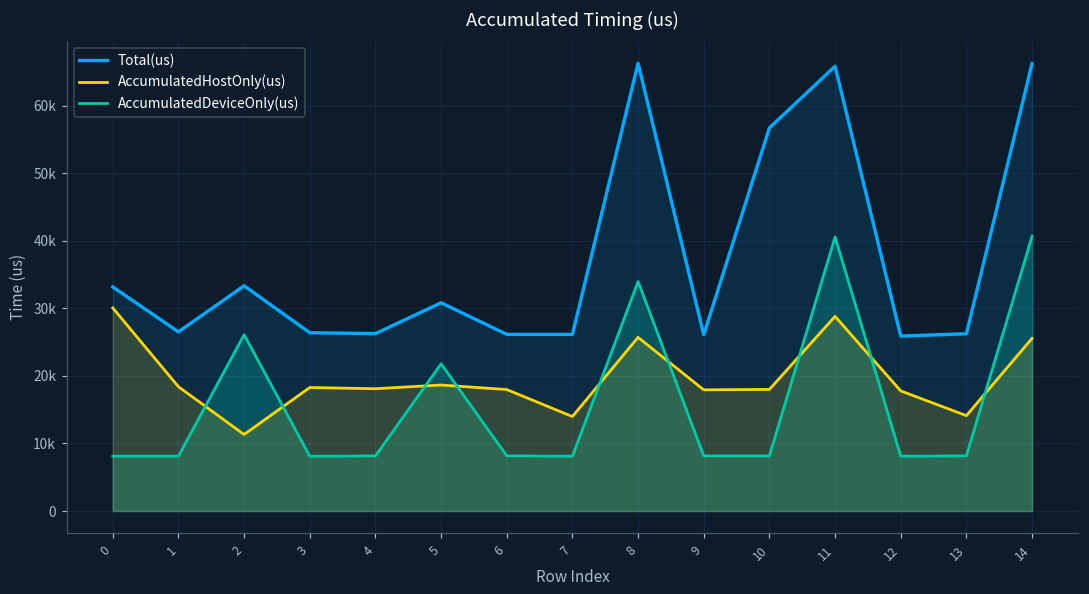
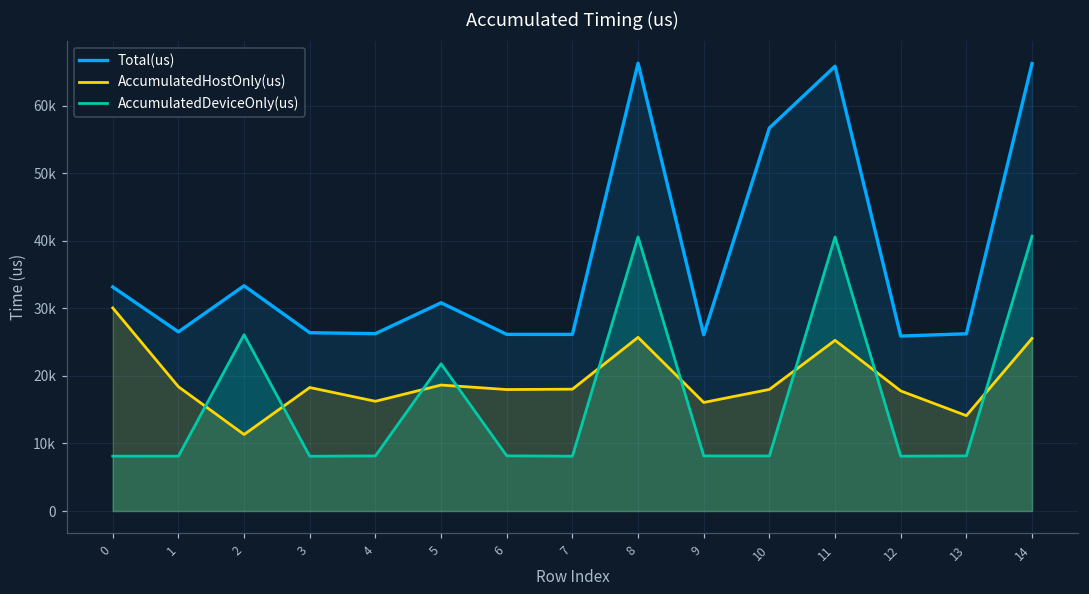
AccumulatedHostOnly(us), 4: 18000 -> 16000
AccumulatedHostOnly(us), 7: 14000 -> 18000
AccumulatedDeviceOnly(us), 8: 34000 -> 41000
AccumulatedHostOnly(us), 9: 18000 -> 16000
AccumulatedHostOnly(us), 11: 29000 -> 25000
